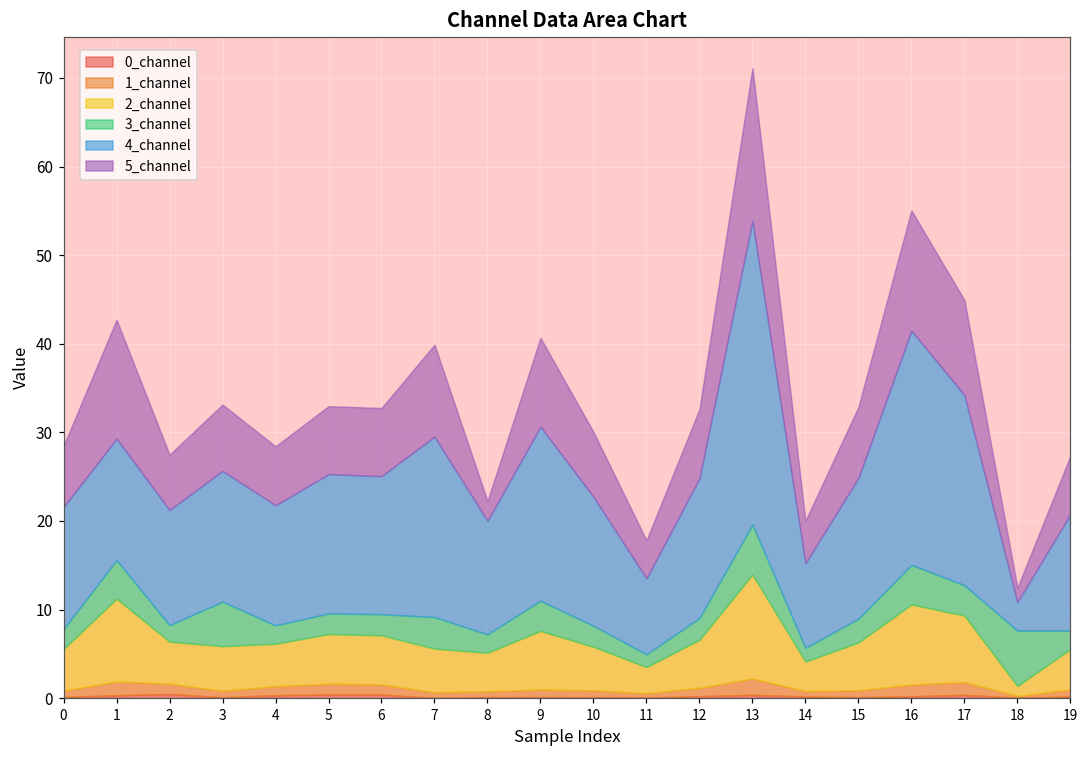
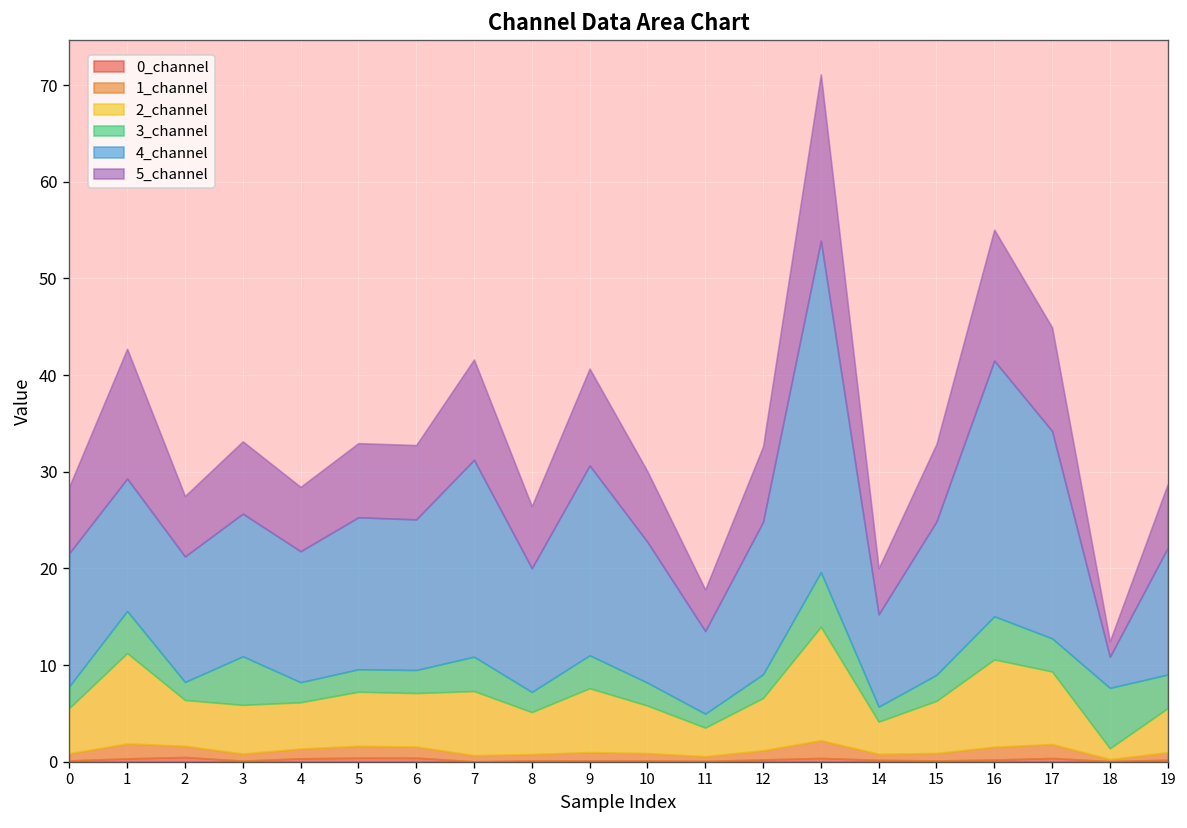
2_channel, 7: 5 -> 7
5_channel, 8: 2 -> 6
3_channel, 19: 2 -> 3
